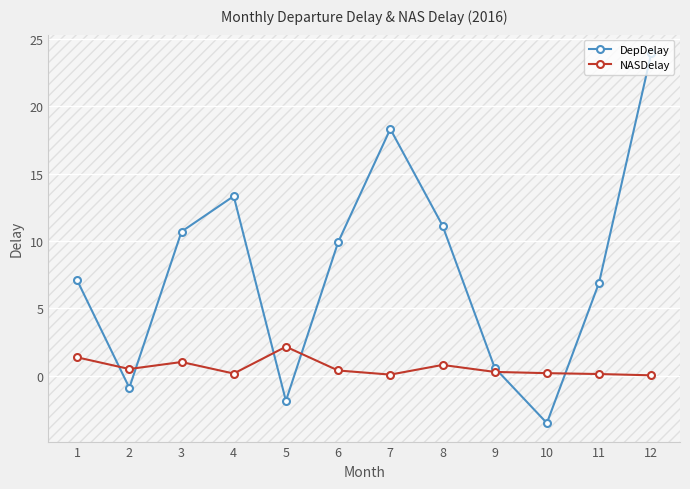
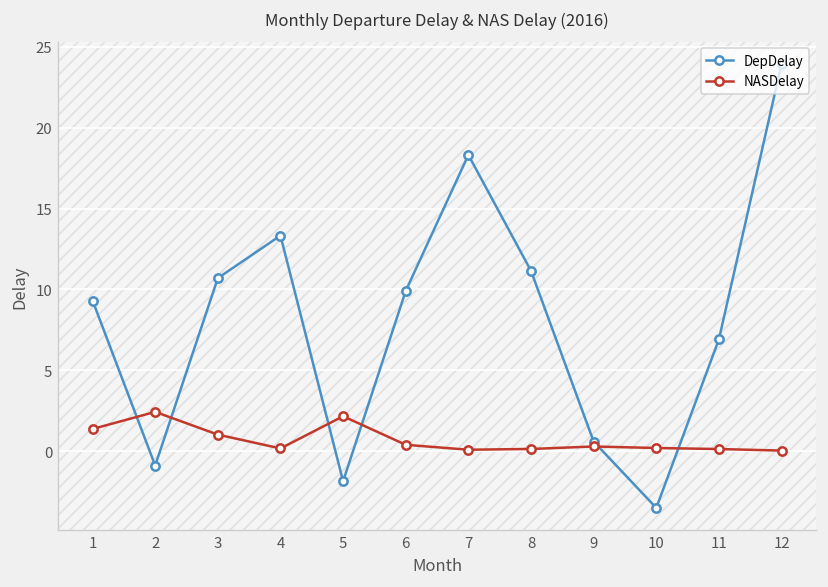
DepDelay, 1: 7.1 -> 9.3
NASDelay, 2: 0.5 -> 2.4
NASDelay, 8: 0.8 -> 0.1
